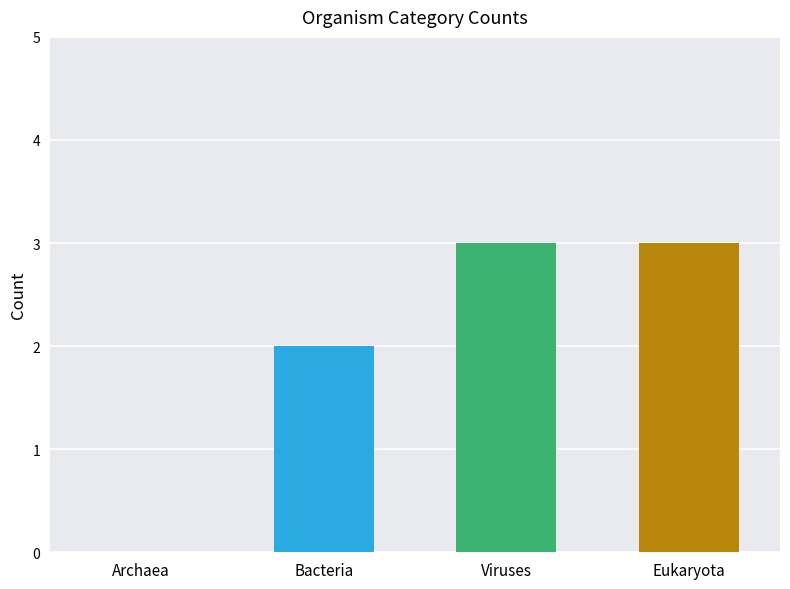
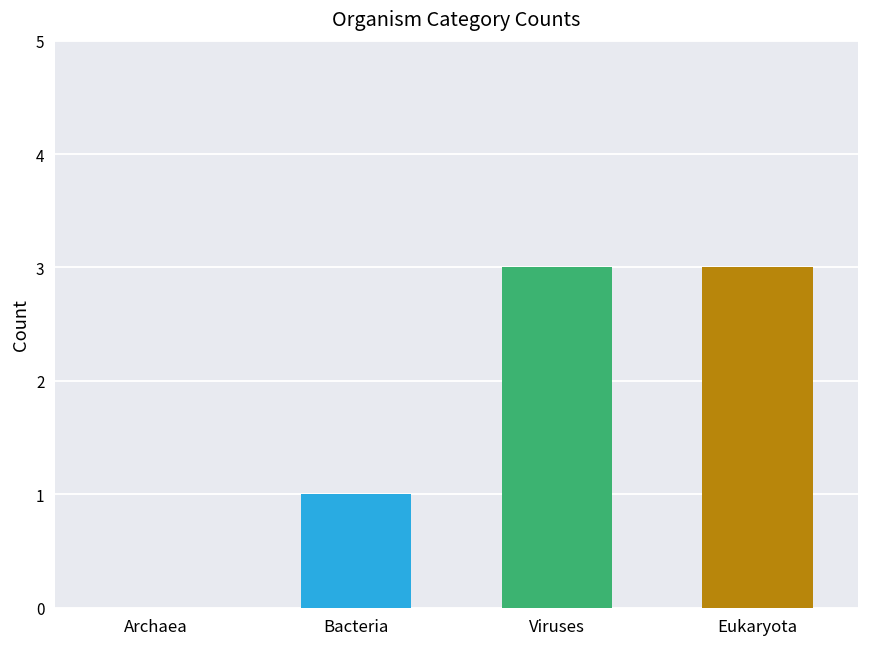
Bacteria: 2 -> 1
